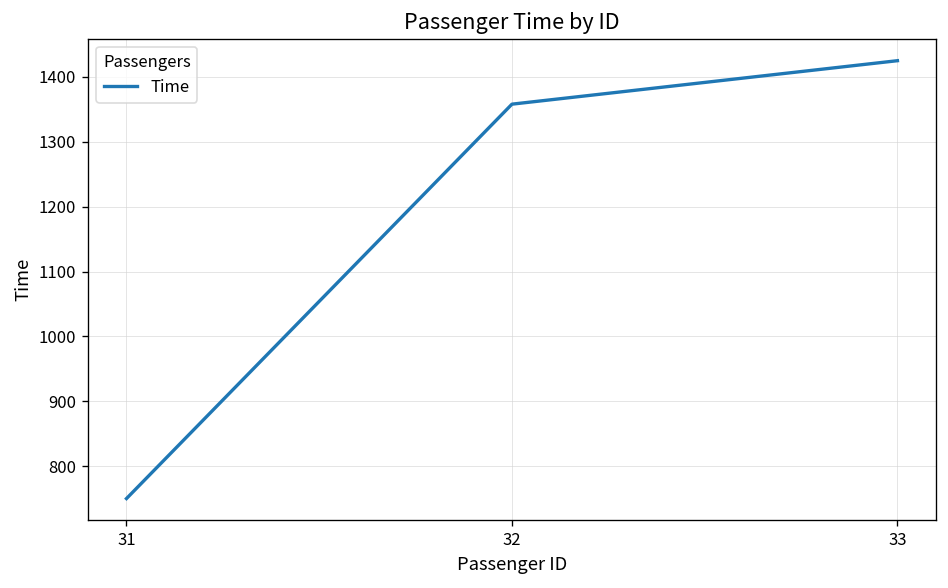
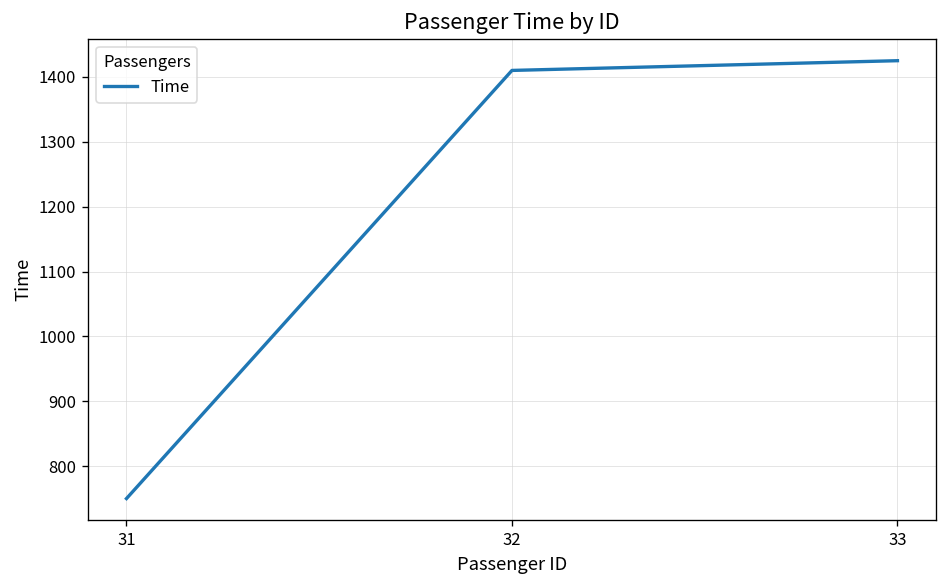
32: 1360 -> 1410
